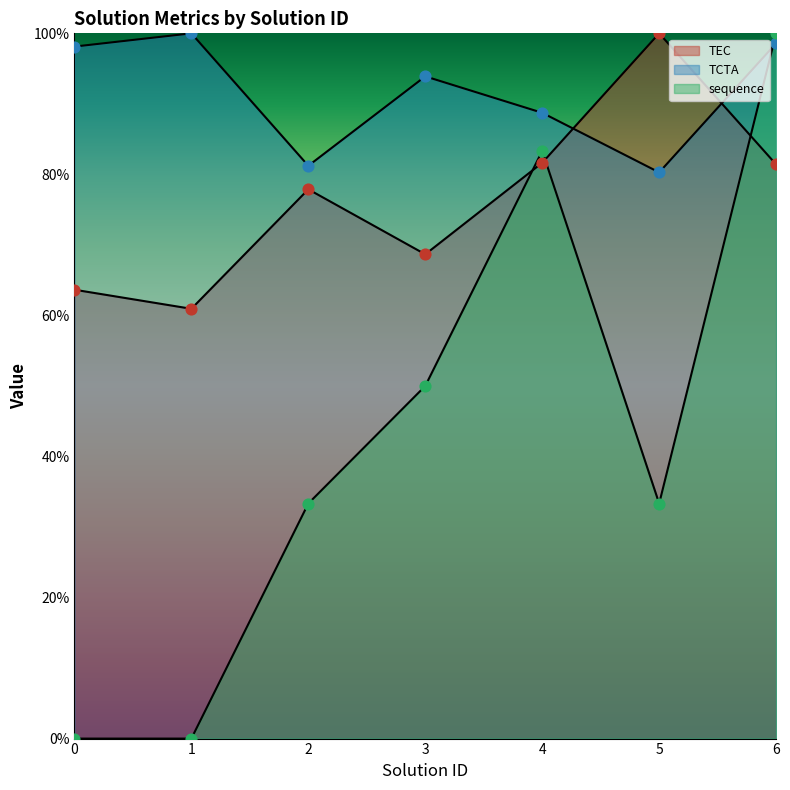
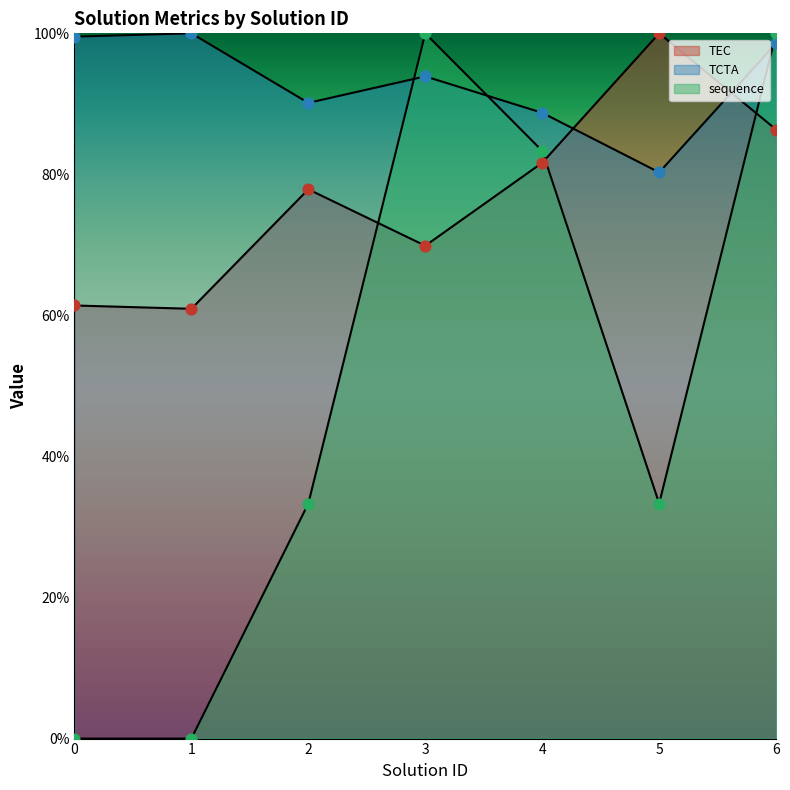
TEC, 0: 64% -> 61%
TCTA, 0: 98% -> 100%
TCTA, 2: 81% -> 90%
TEC, 3: 69% -> 70%
sequence, 3: 50% -> 100%
TEC, 6: 81% -> 86%
